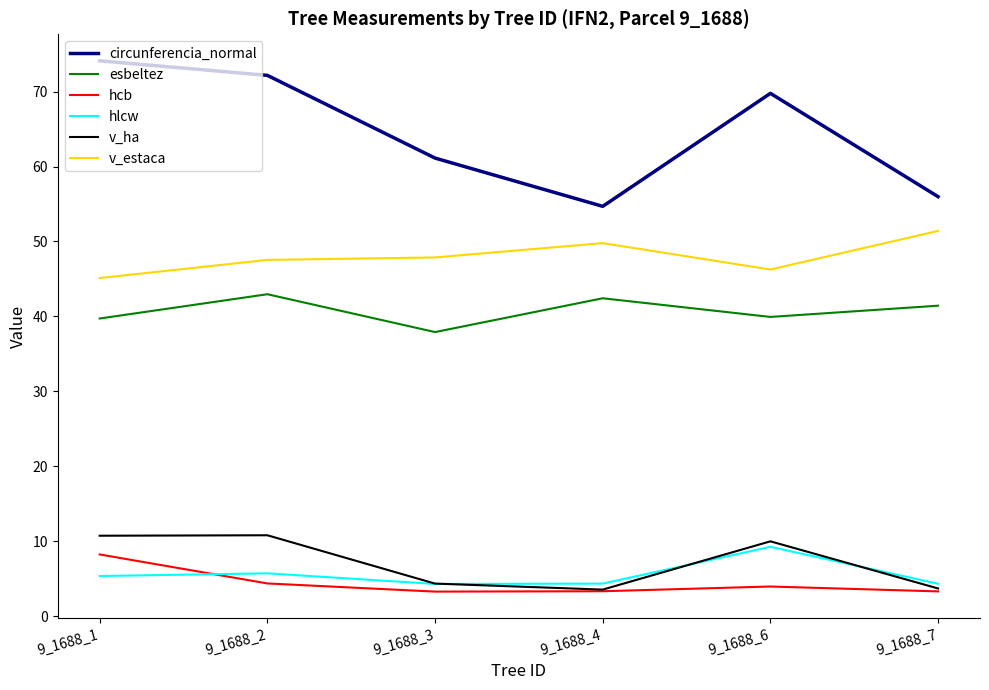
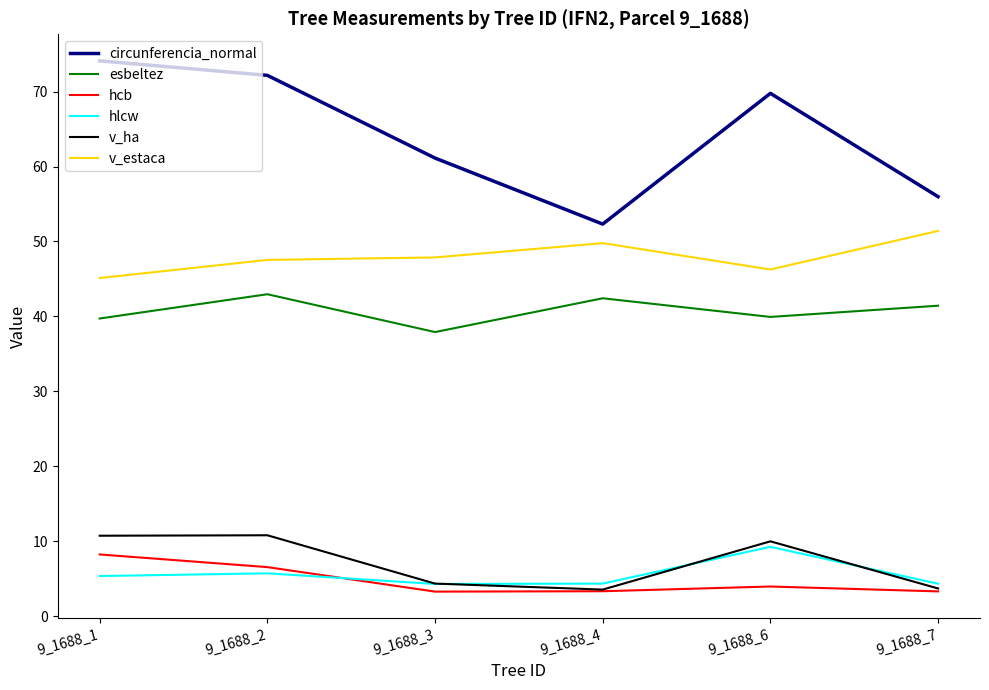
hcb, 9_1688_2: 4 -> 7
circunferencia_normal, 9_1688_4: 55 -> 52
